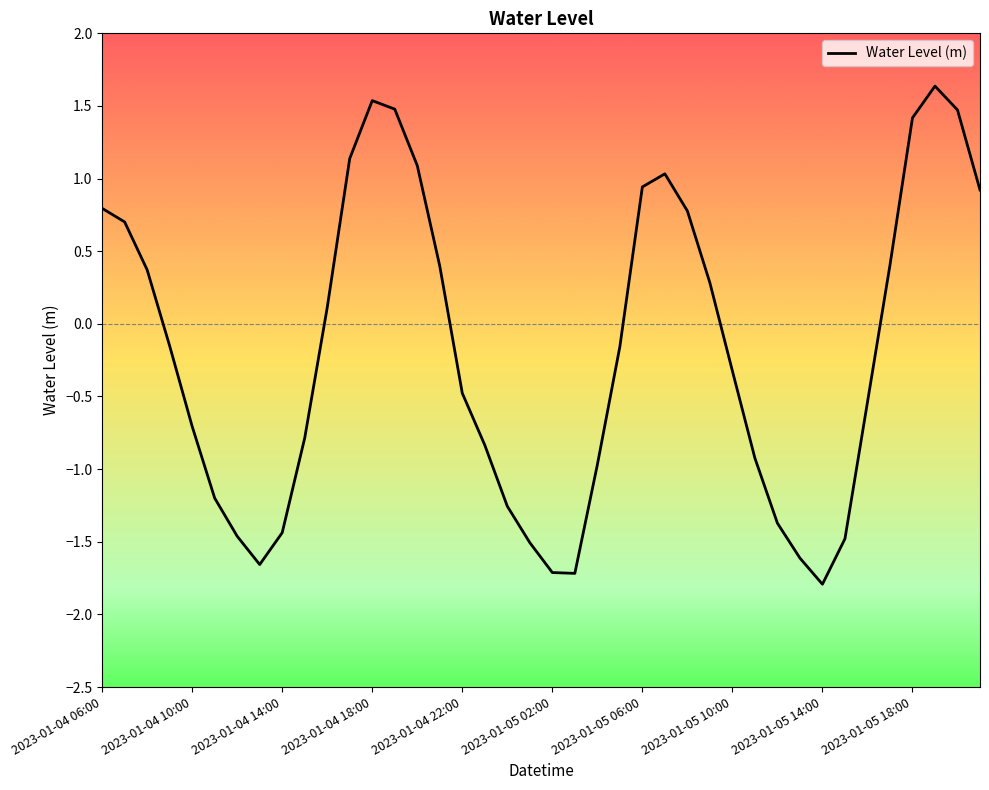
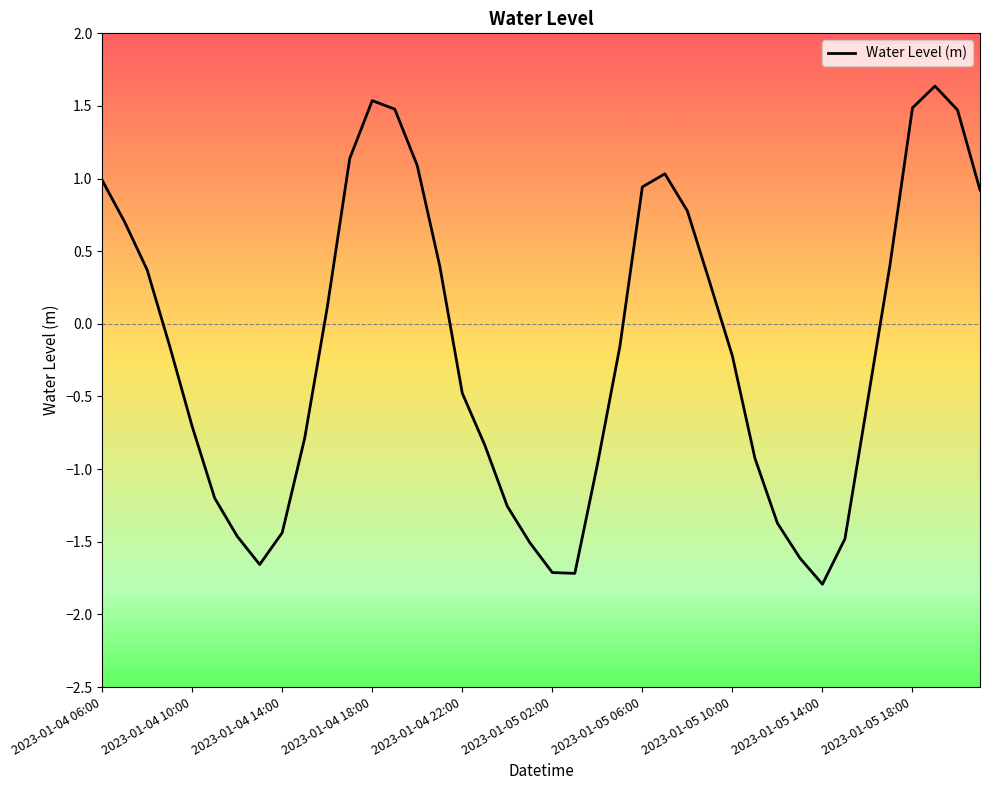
2023-01-04 06:00: 0.80 -> 0.99
2023-01-05 10:00: -0.32 -> -0.22
2023-01-05 18:00: 1.42 -> 1.49
